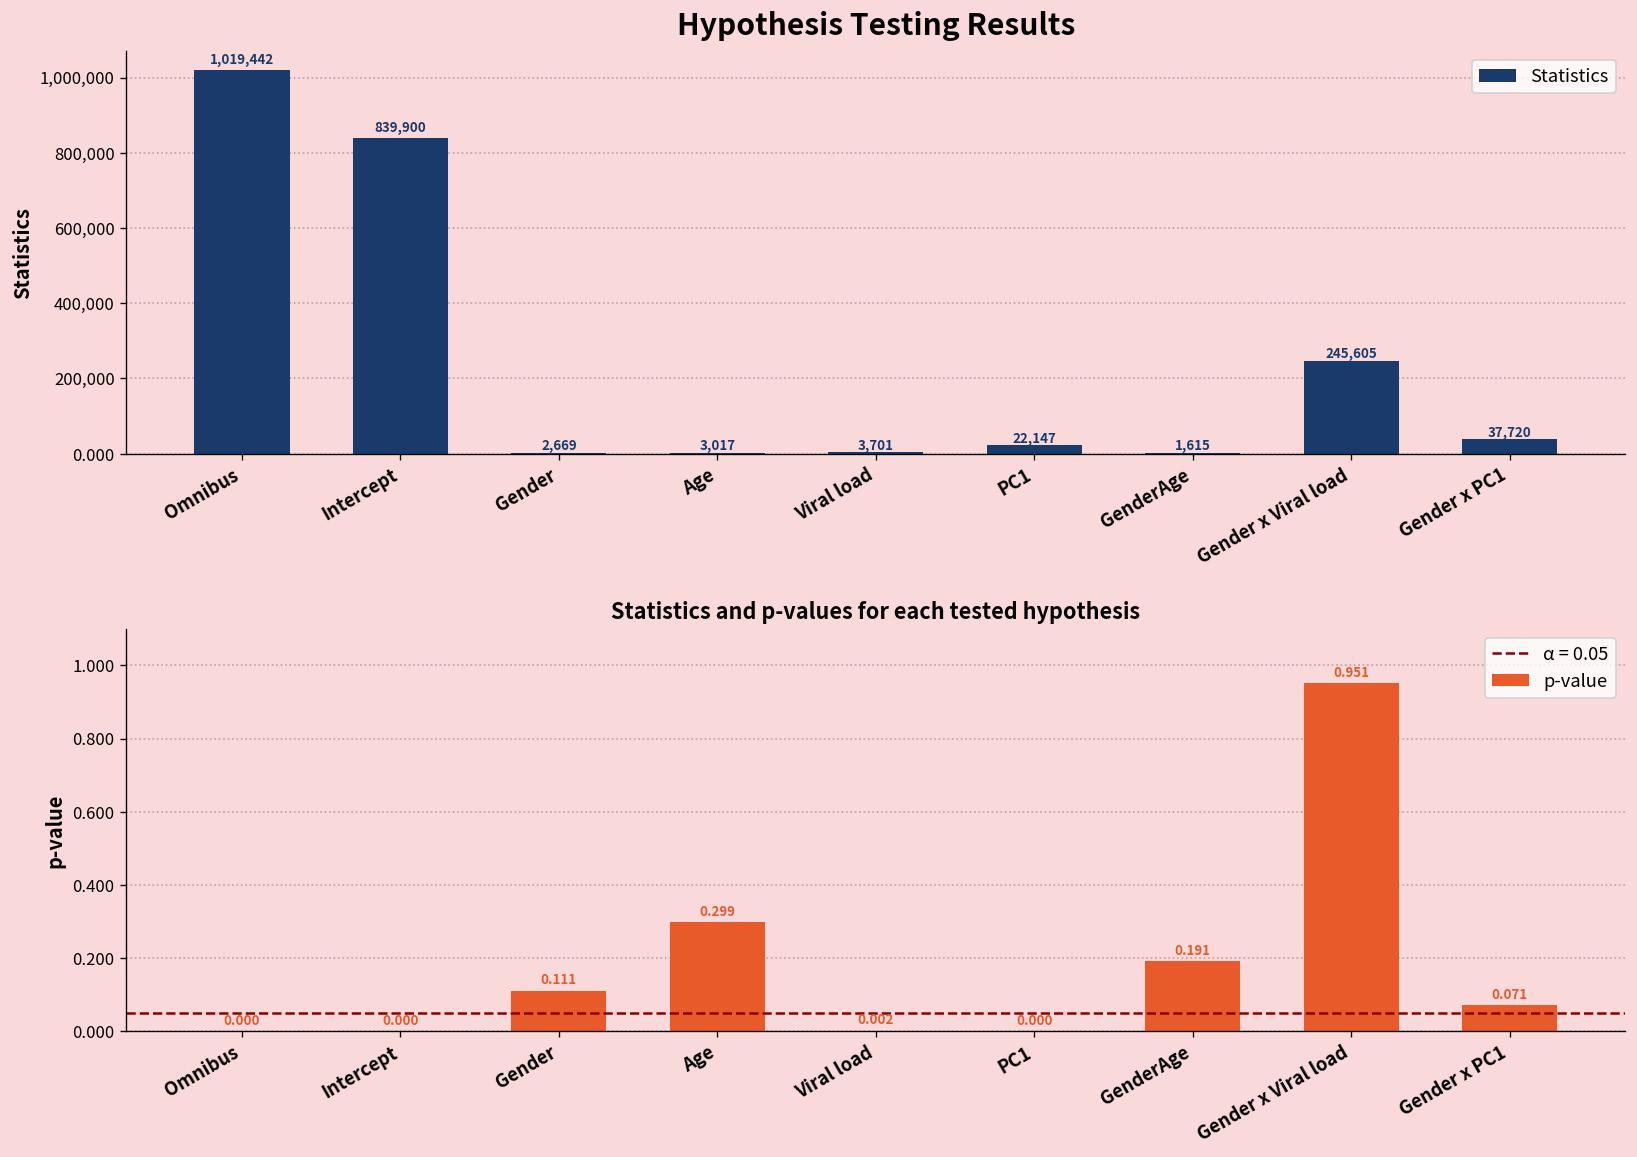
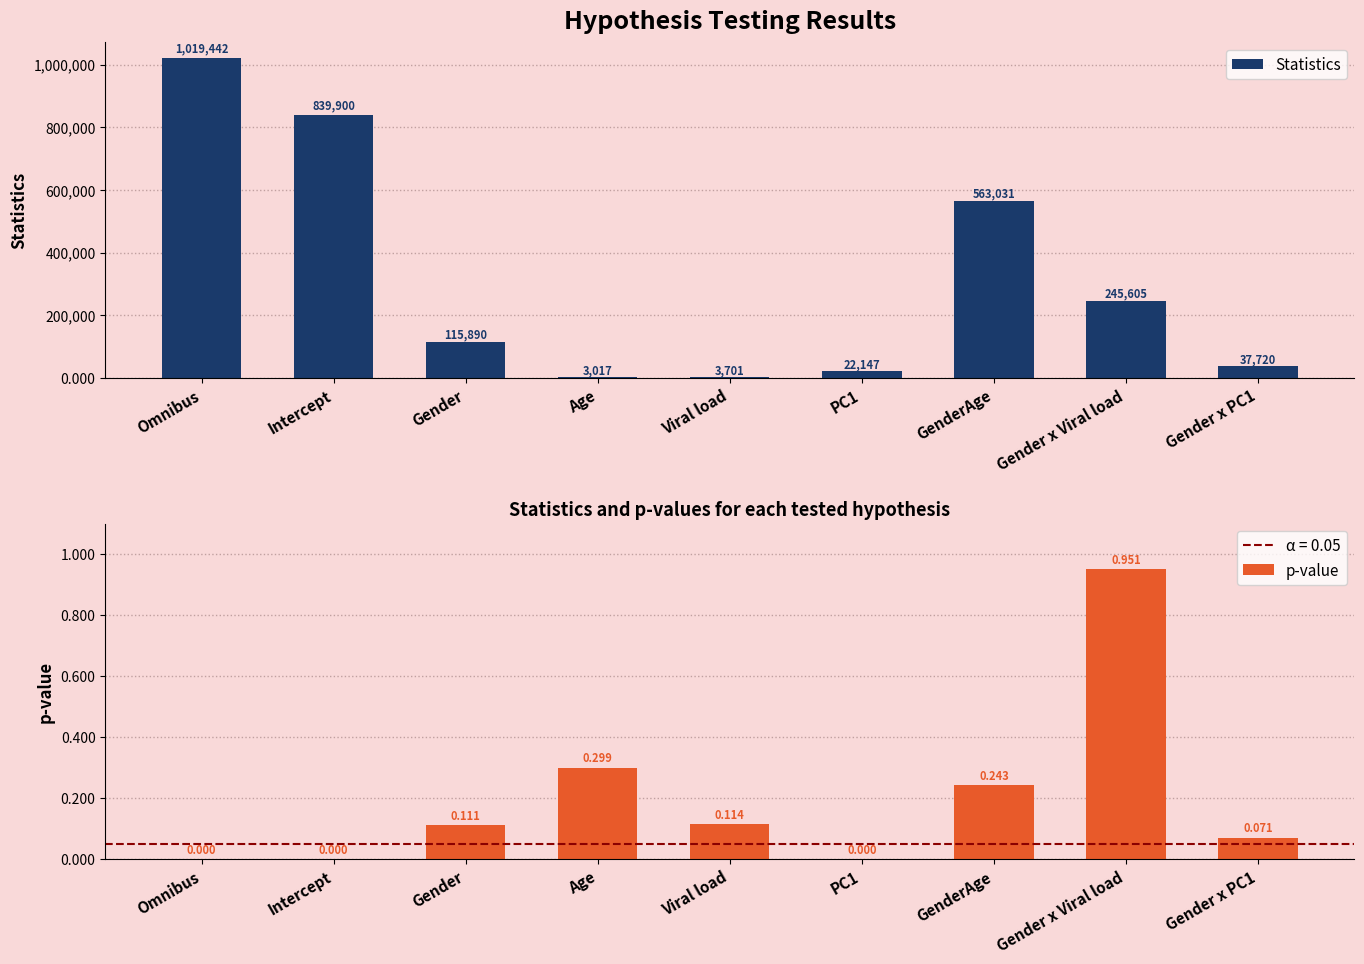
Hypothesis Testing Results, Gender: 2,669 -> 115,890
Hypothesis Testing Results, GenderAge: 1,615 -> 563,031
Statistics and p-values for each tested hypothesis, Viral load: 0.002 -> 0.114
Statistics and p-values for each tested hypothesis, GenderAge: 0.191 -> 0.243
